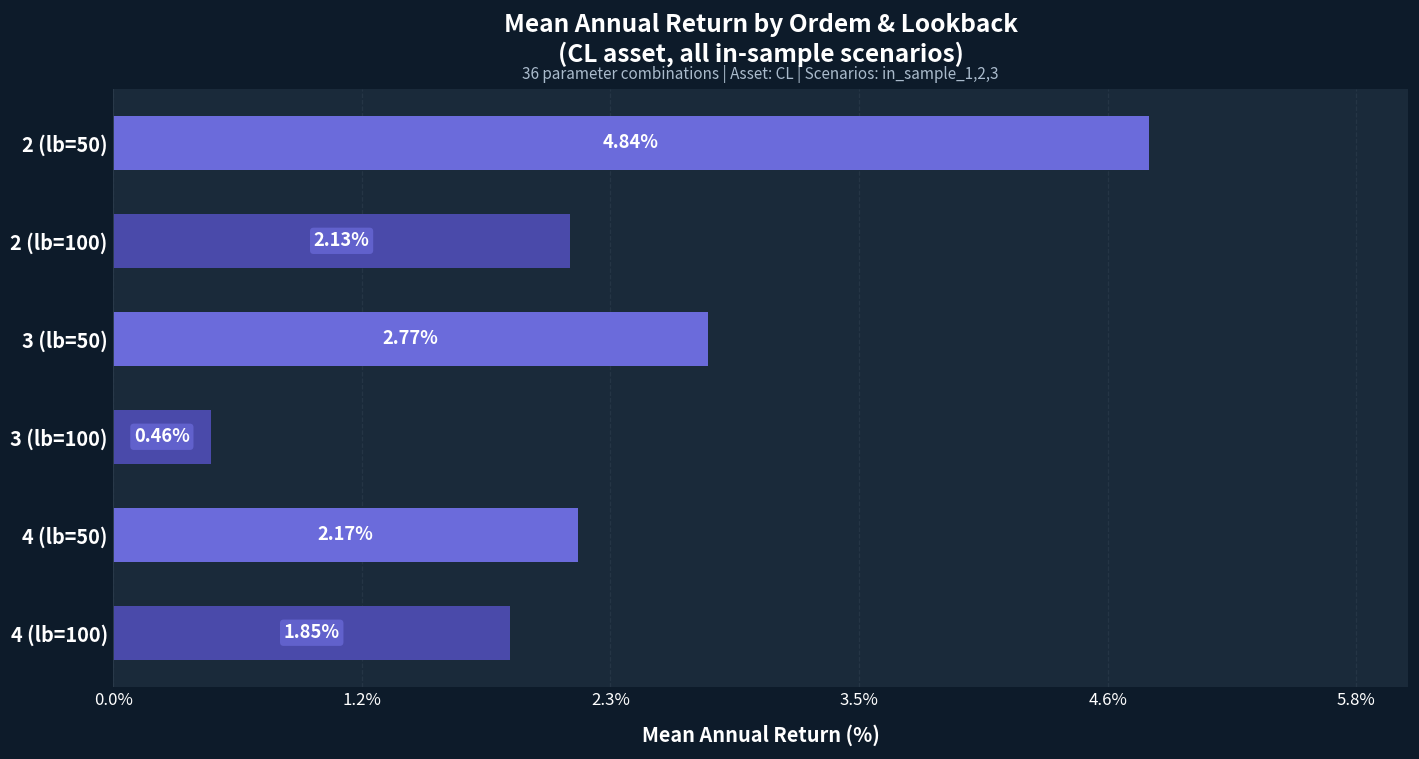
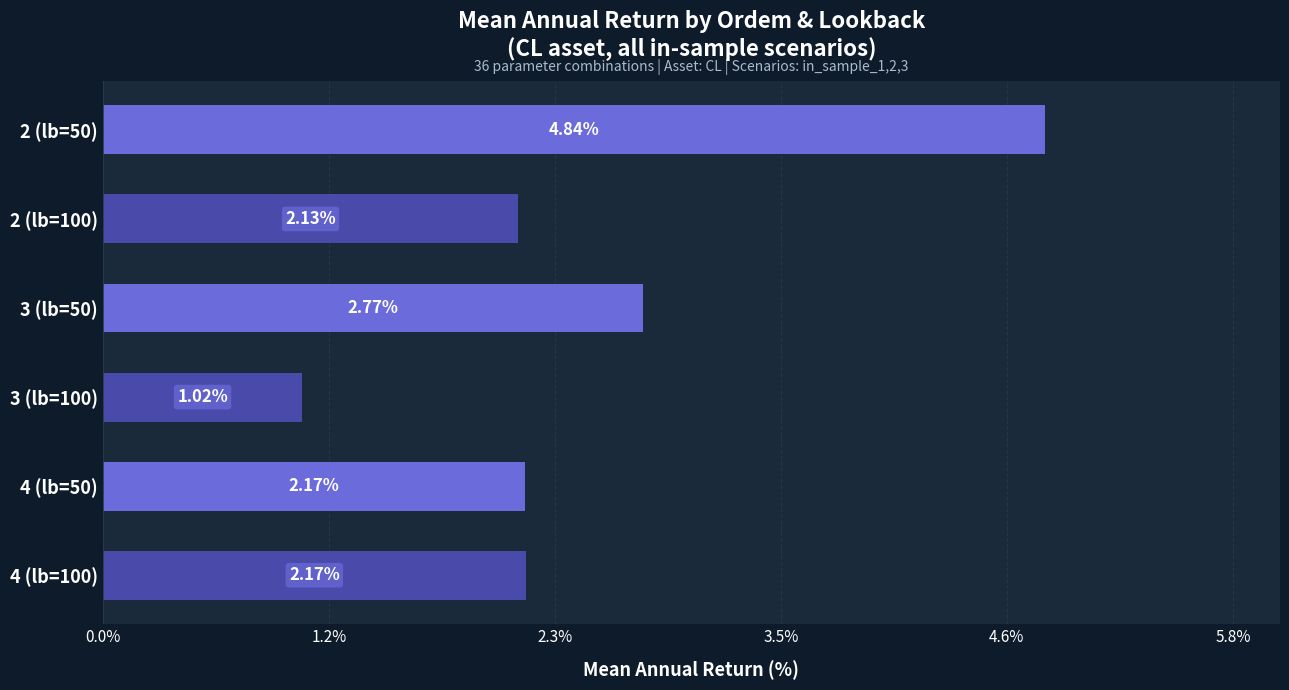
3 (lb=100): 0.46% -> 1.02%
4 (lb=100): 1.85% -> 2.17%
